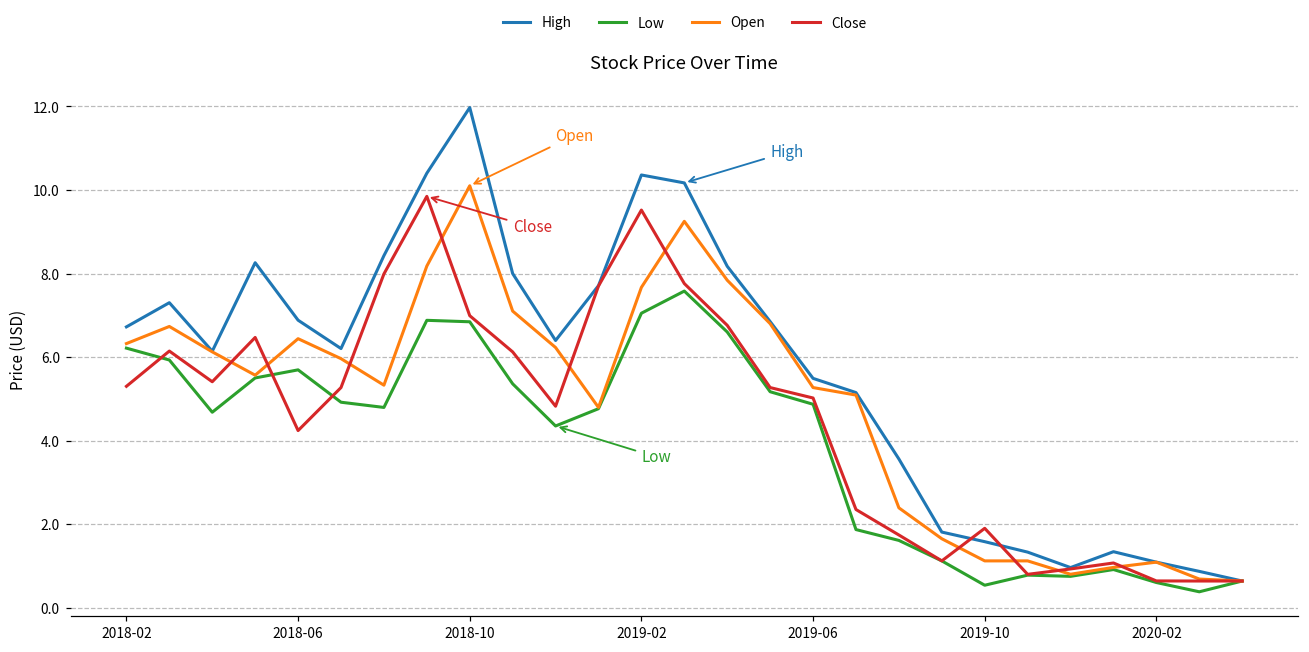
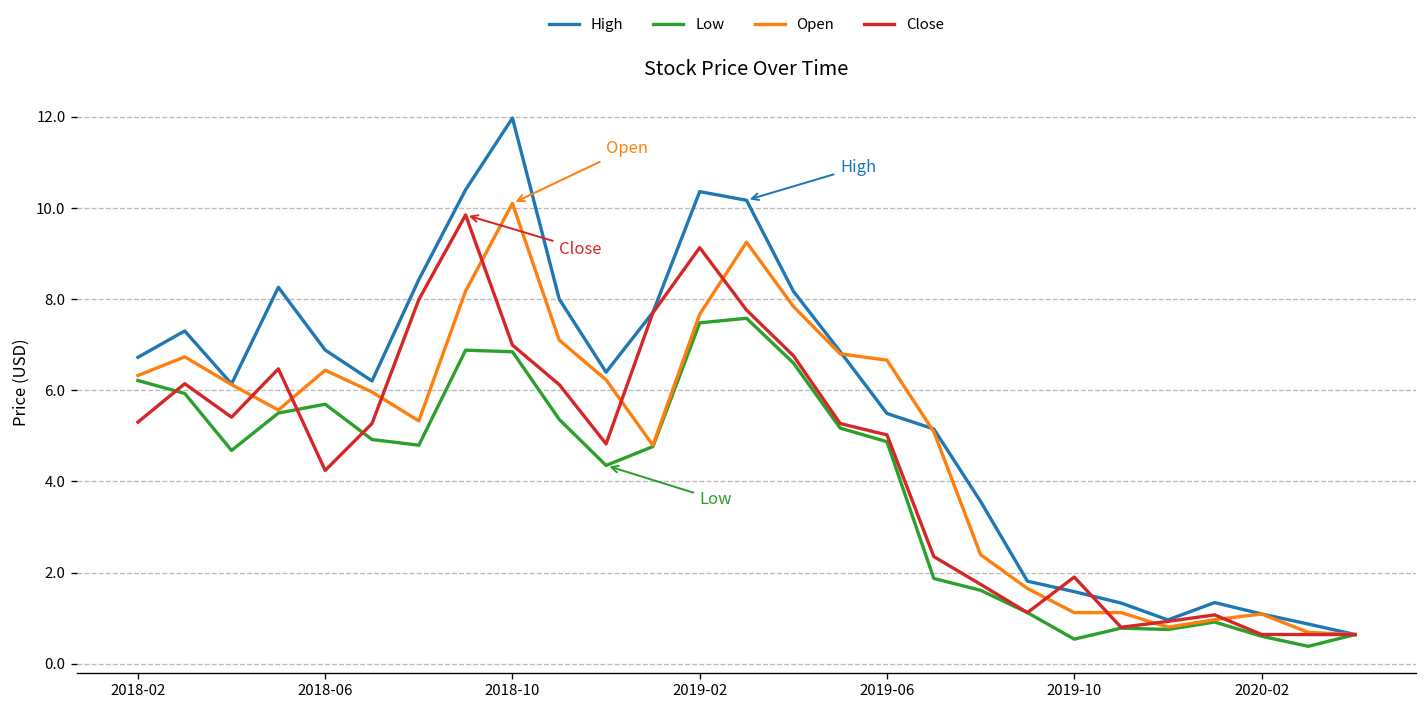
Low, 2019-02: 7.1 -> 7.5
Close, 2019-02: 9.5 -> 9.1
Open, 2019-06: 5.3 -> 6.7
